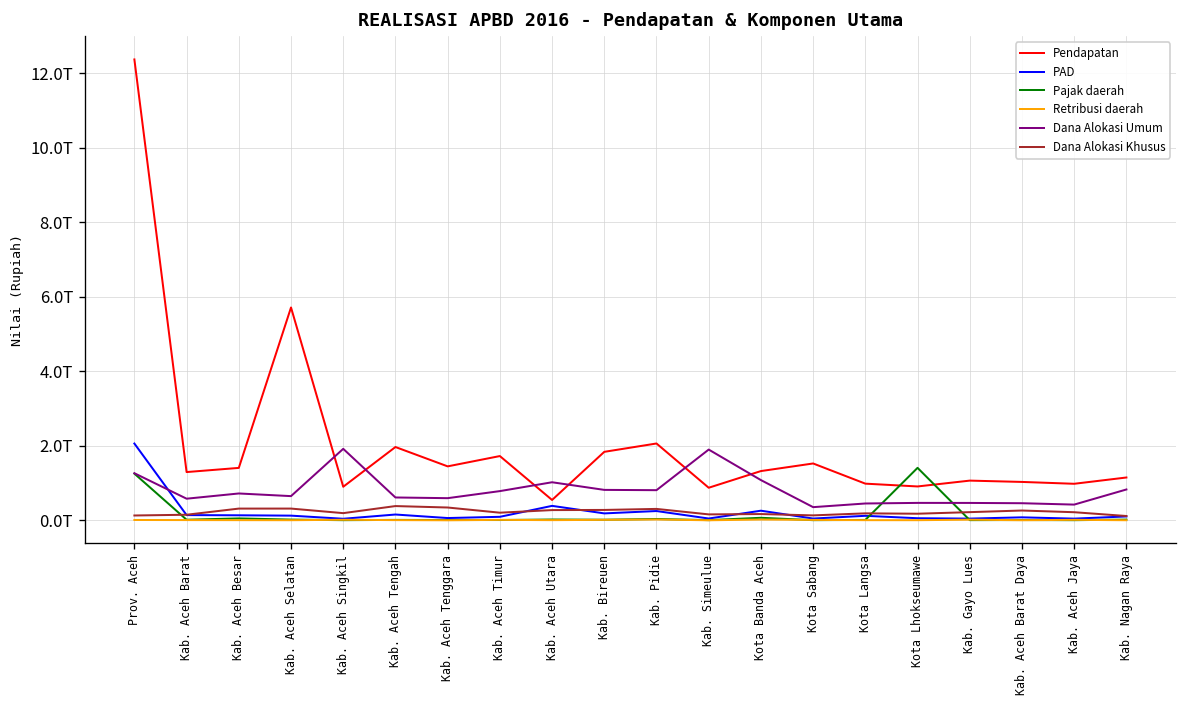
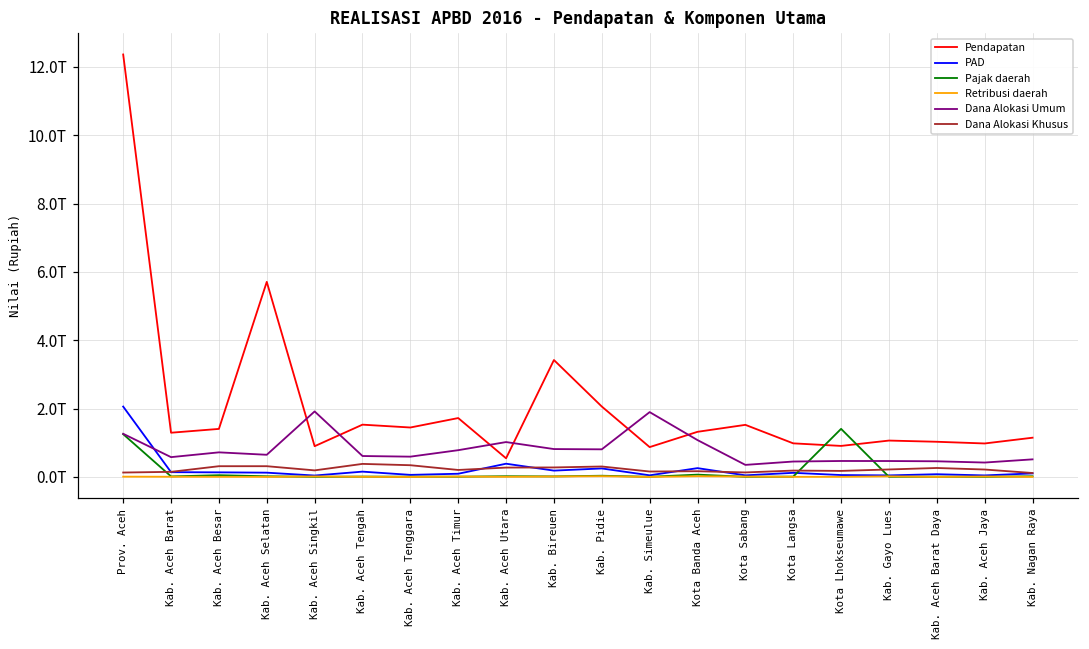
Pendapatan, Kab. Aceh Tengah: 2.0T -> 1.5T
Pendapatan, Kab. Bireuen: 1.8T -> 3.4T
Dana Alokasi Umum, Kab. Nagan Raya: 0.8T -> 0.5T
